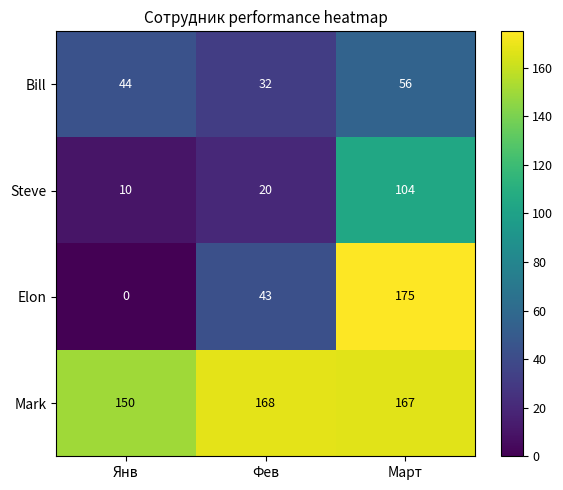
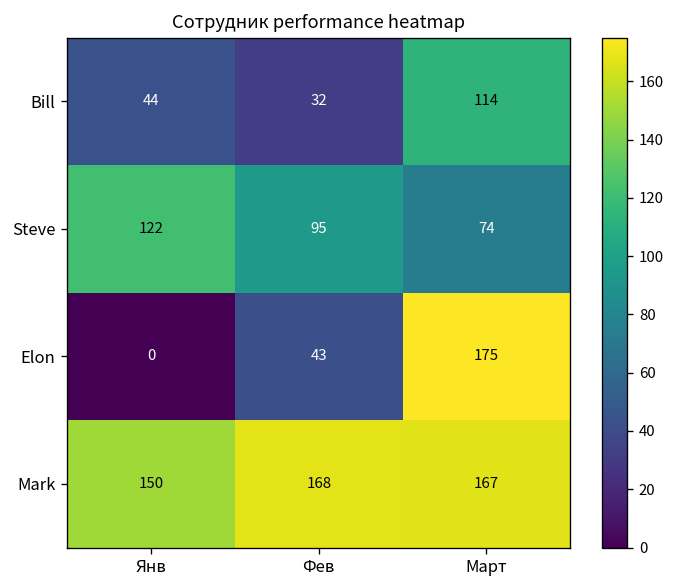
Bill, Март: 56 -> 114
Steve, Янв: 10 -> 122
Steve, Фев: 20 -> 95
Steve, Март: 104 -> 74
